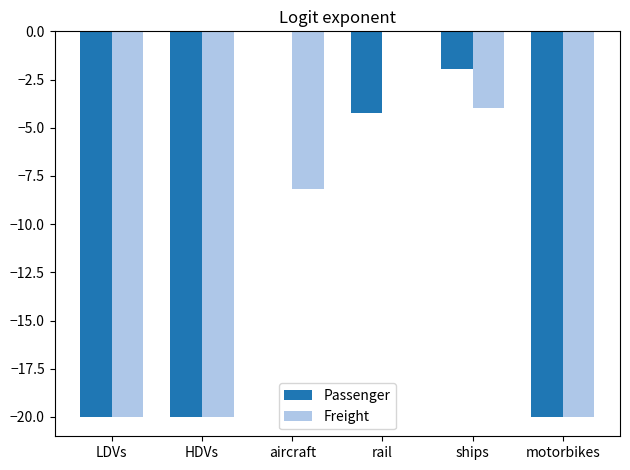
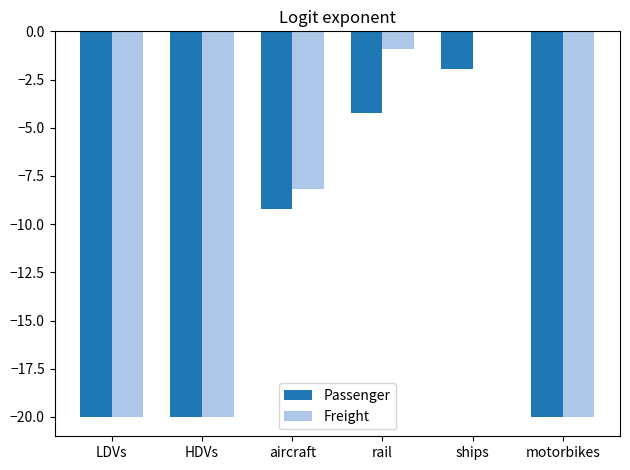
Passenger, aircraft: 0.0 -> -9.2
Freight, rail: 0.0 -> -0.9
Freight, ships: -4.0 -> 0.0
